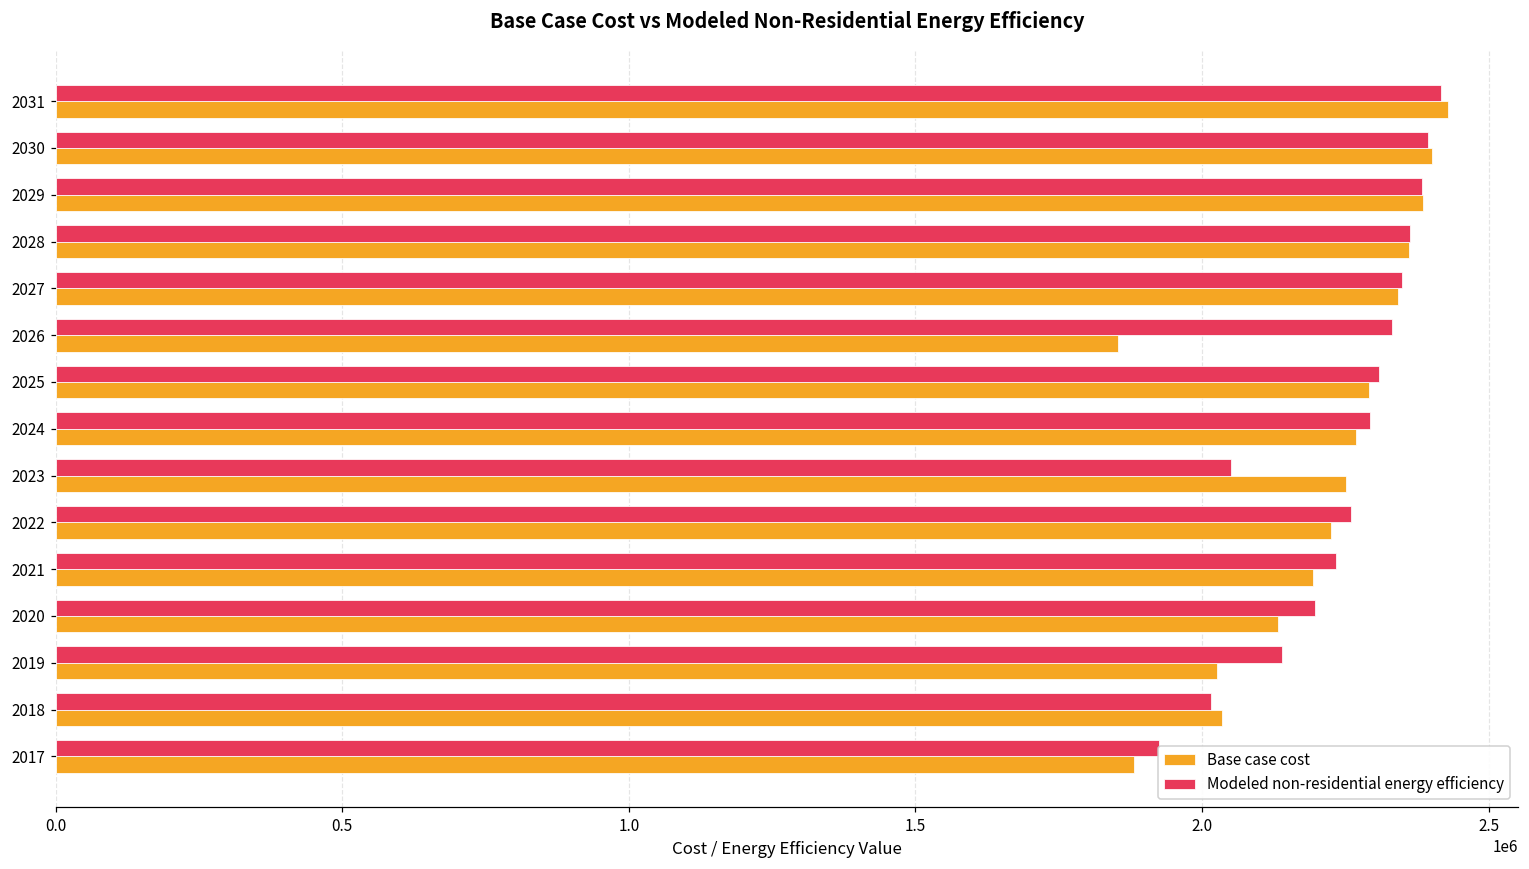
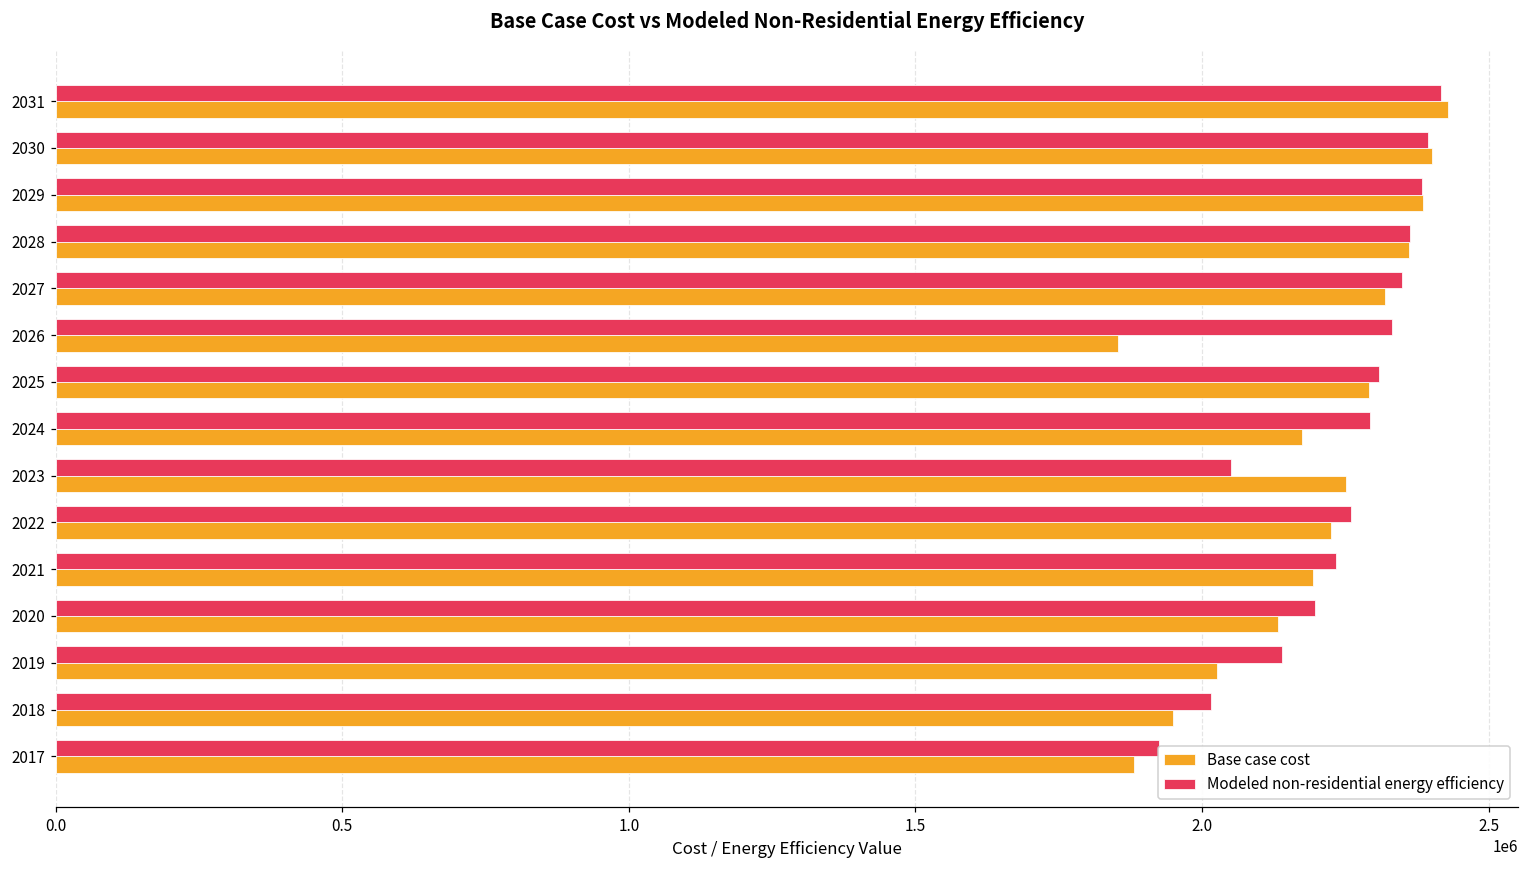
Base case cost, 2027: 2340000 -> 2320000
Base case cost, 2024: 2270000 -> 2170000
Base case cost, 2018: 2040000 -> 1950000
